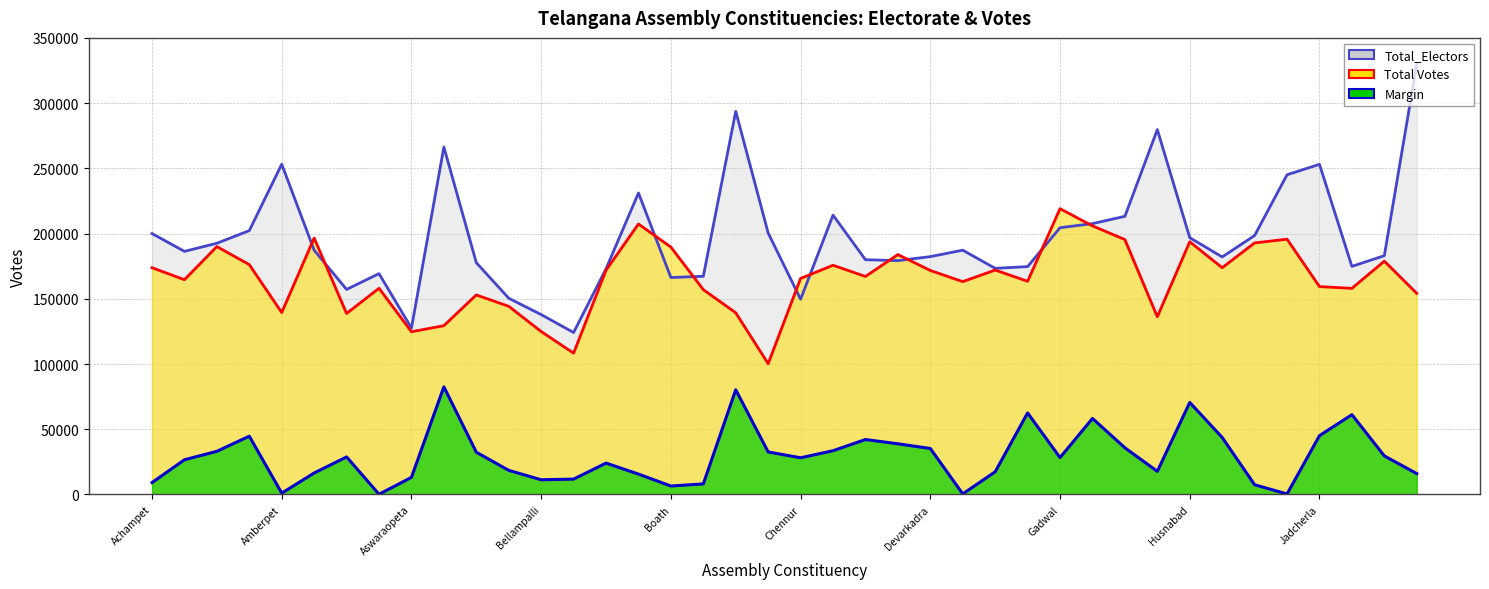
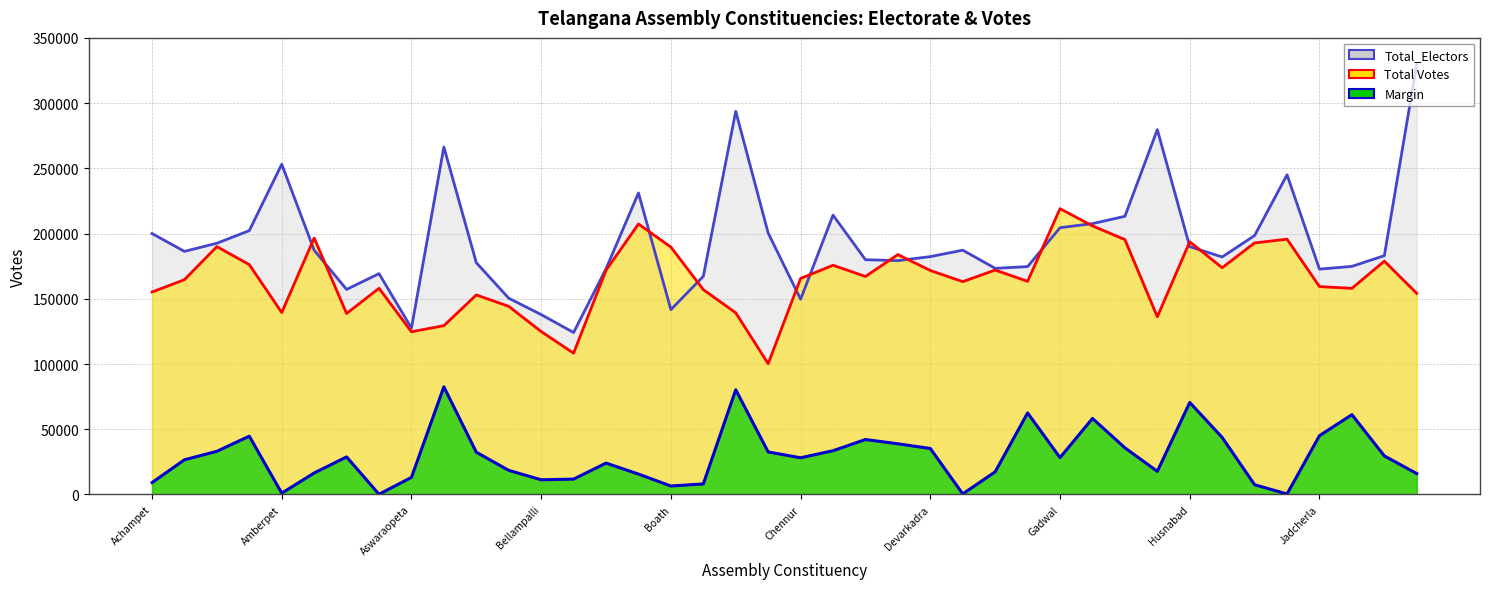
Total Votes, Achampet: 174000 -> 155000
Total_Electors, Boath: 166000 -> 142000
Total_Electors, Husnabad: 197000 -> 190000
Total_Electors, Jadcherla: 253000 -> 173000
